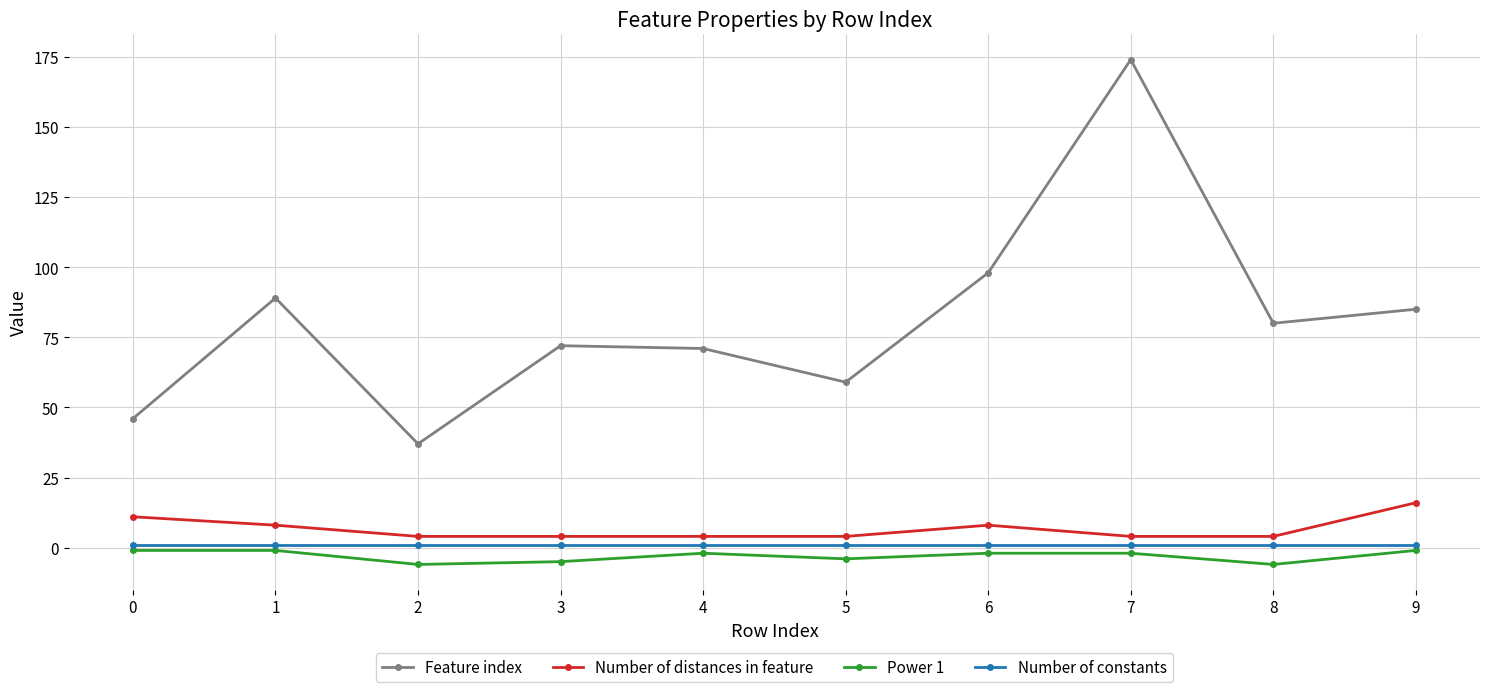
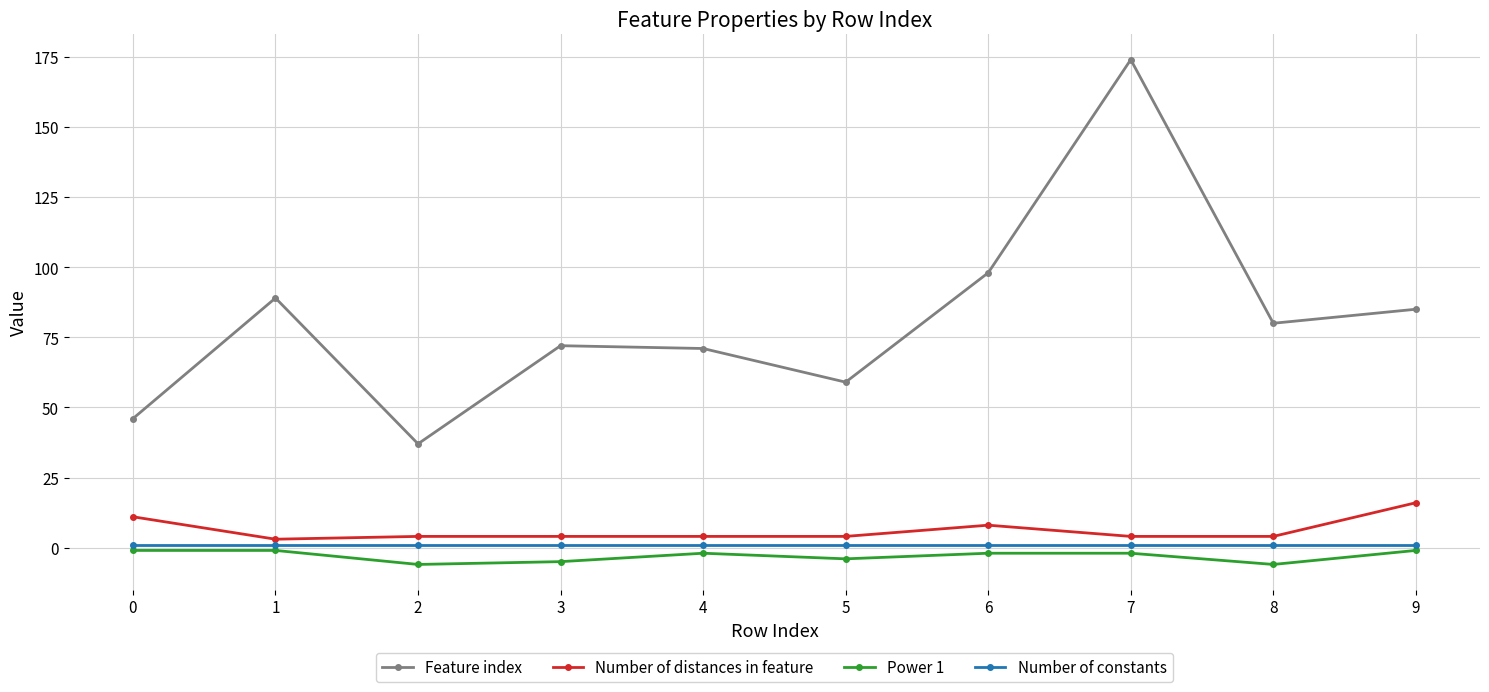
Number of distances in feature, 1: 8 -> 3
